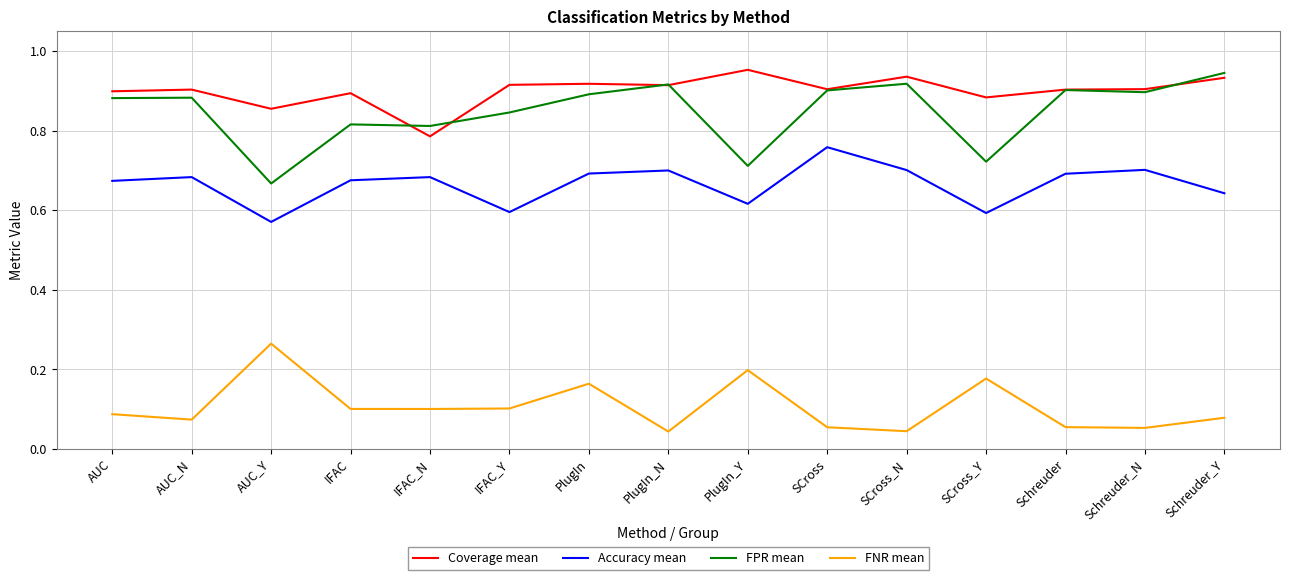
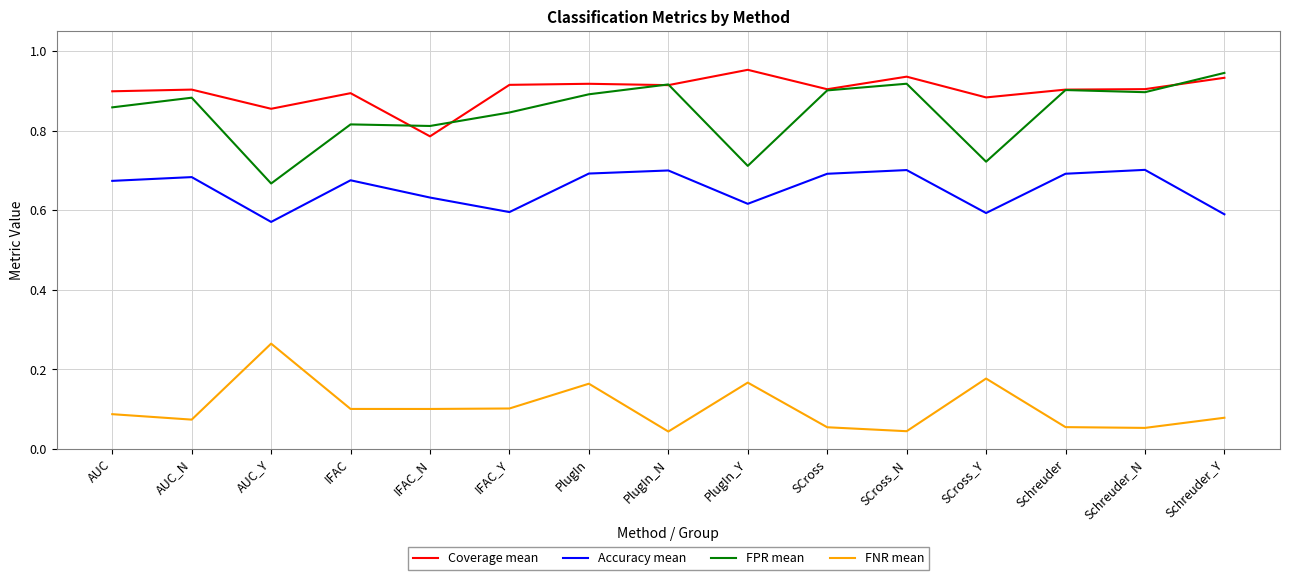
FPR mean, AUC: 0.88 -> 0.86
Accuracy mean, IFAC_N: 0.68 -> 0.63
FNR mean, PlugIn_Y: 0.20 -> 0.17
Accuracy mean, SCross: 0.76 -> 0.69
Accuracy mean, Schreuder_Y: 0.64 -> 0.59
